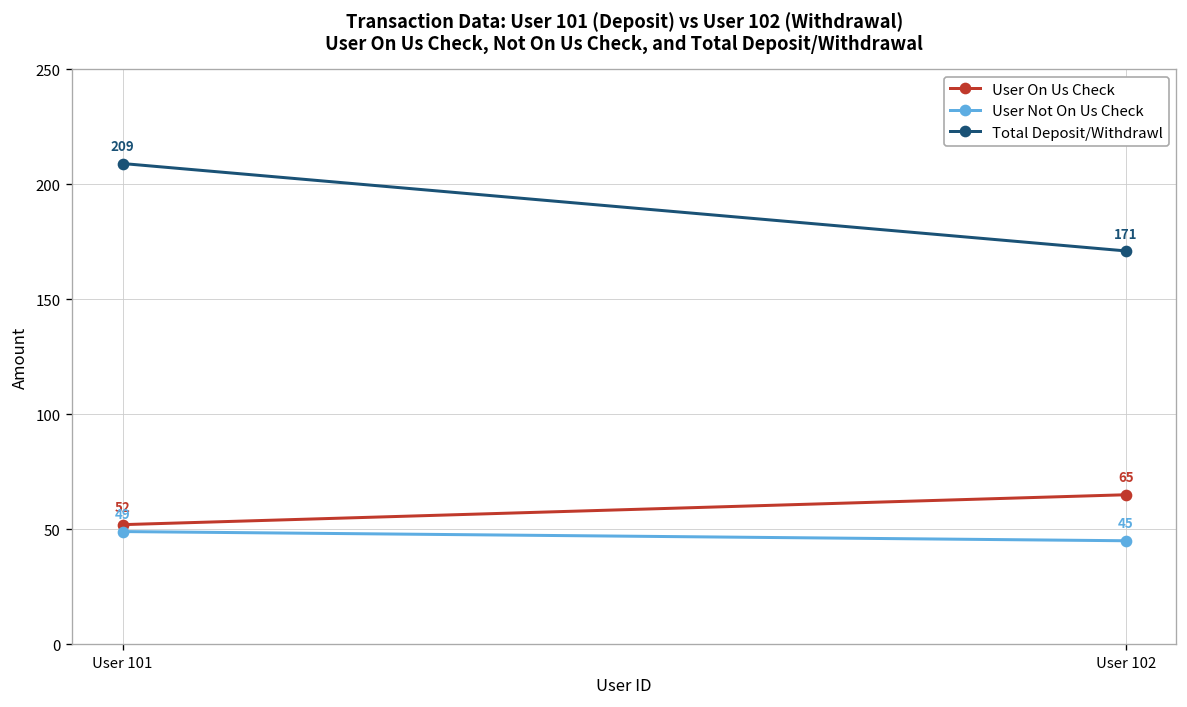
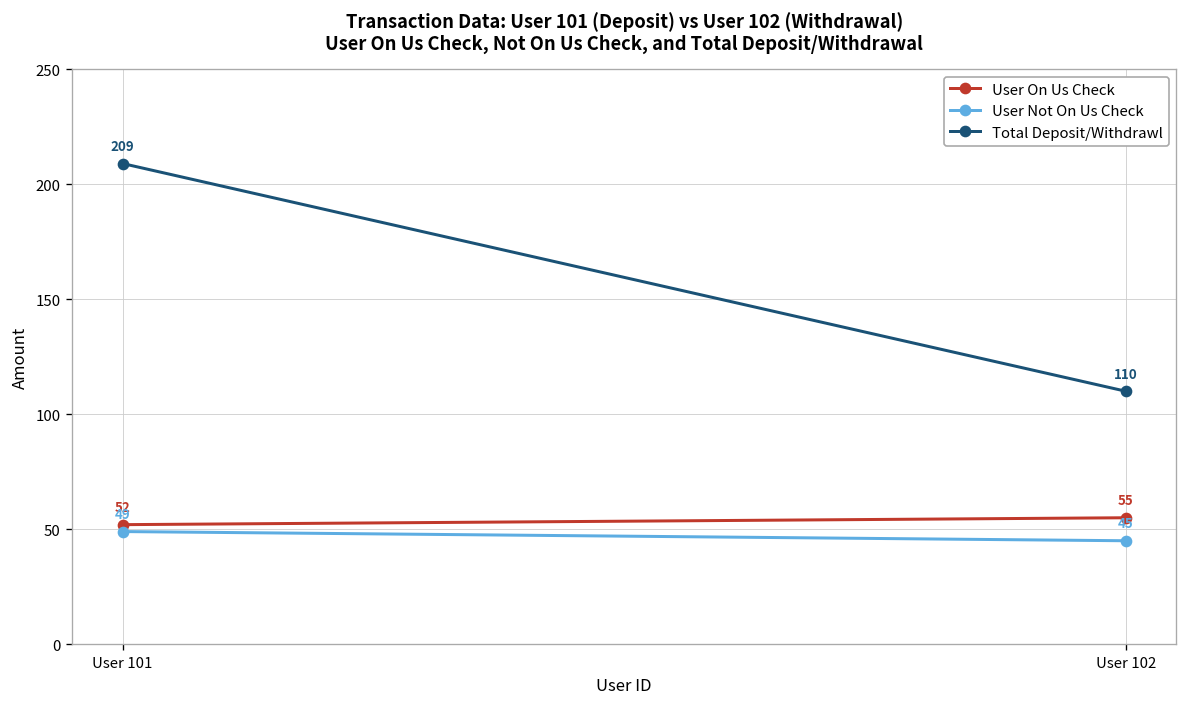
User On Us Check, User 102: 65 -> 55
Total Deposit/Withdrawl, User 102: 171 -> 110
